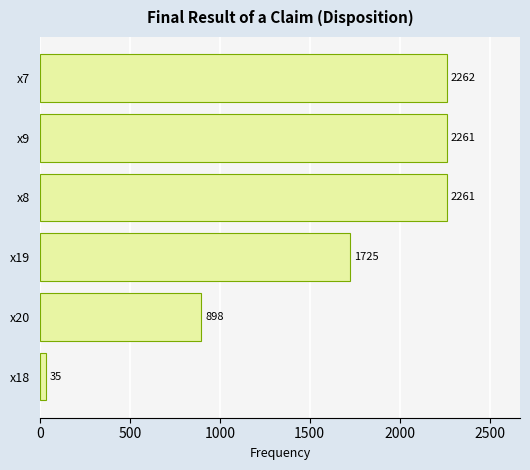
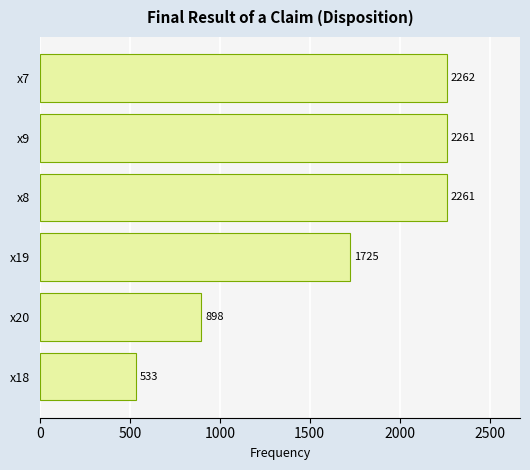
x18: 35 -> 533
